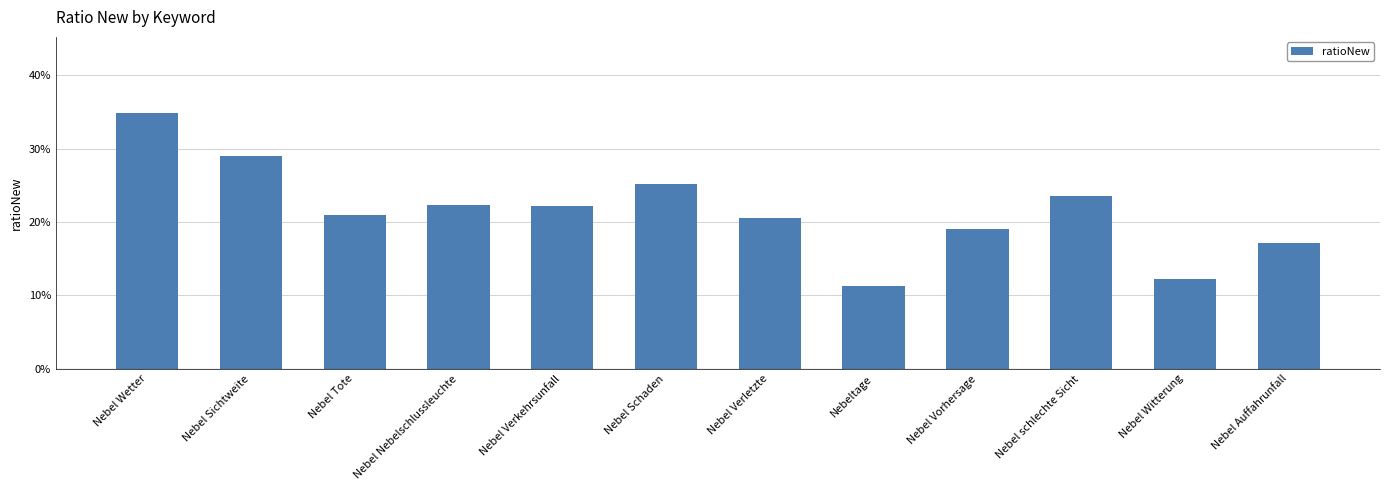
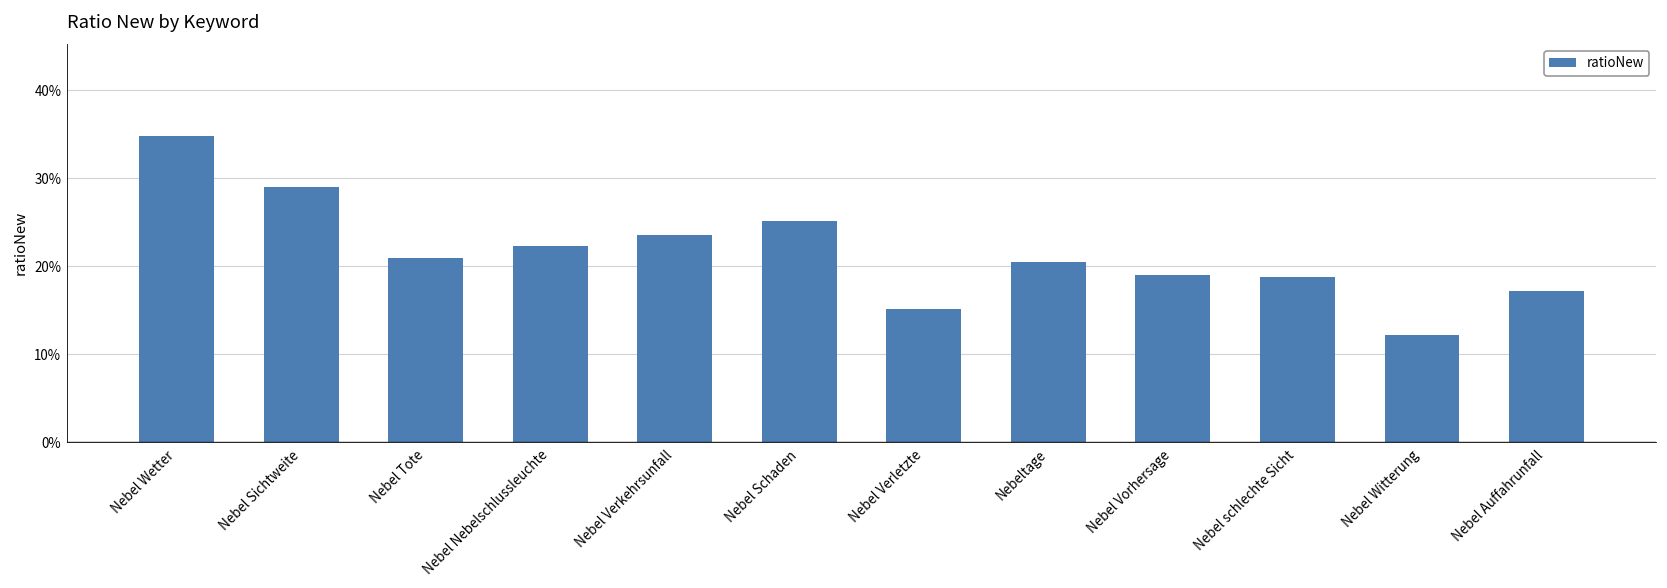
Nebel Verkehrsunfall: 22% -> 23%
Nebel Verletzte: 21% -> 15%
Nebeltage: 11% -> 21%
Nebel schlechte Sicht: 24% -> 19%
